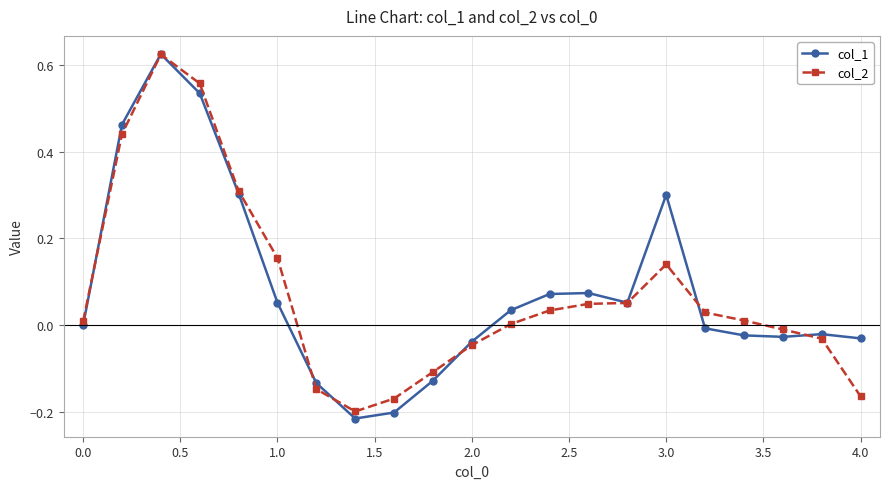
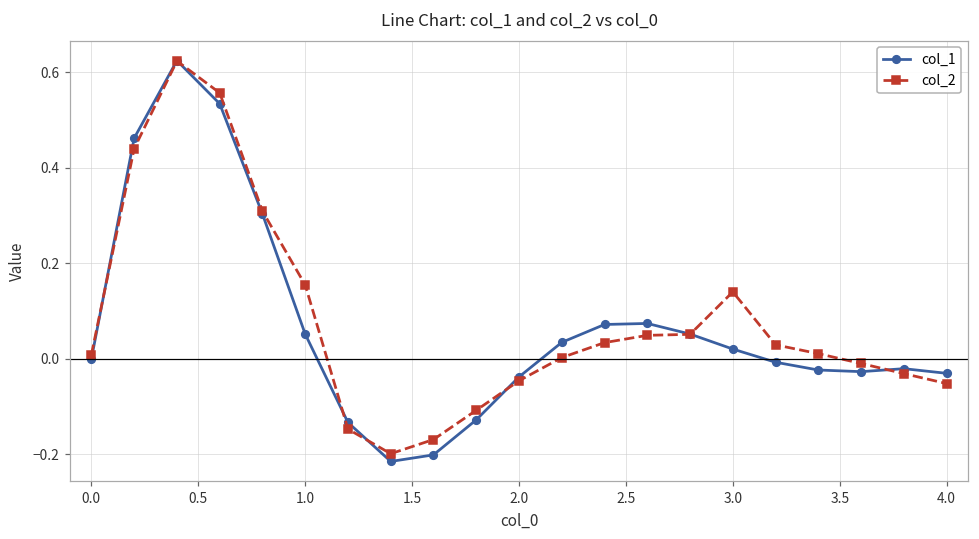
col_1, 3.0: 0.30 -> 0.02
col_2, 4.0: -0.16 -> -0.05
